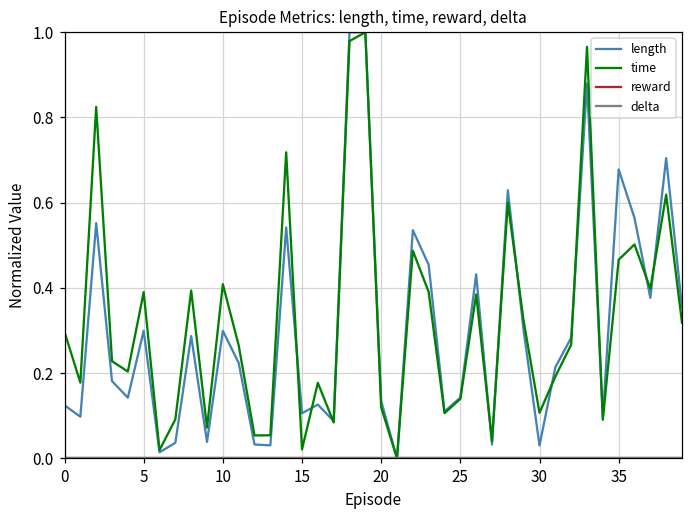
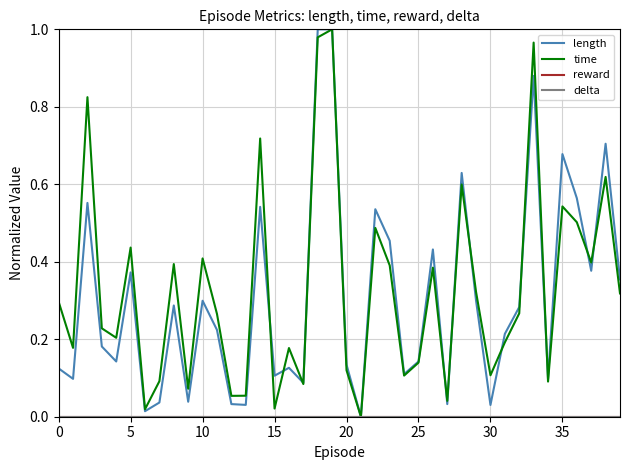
length, 5: 0.30 -> 0.37
time, 5: 0.39 -> 0.44
time, 35: 0.47 -> 0.54
